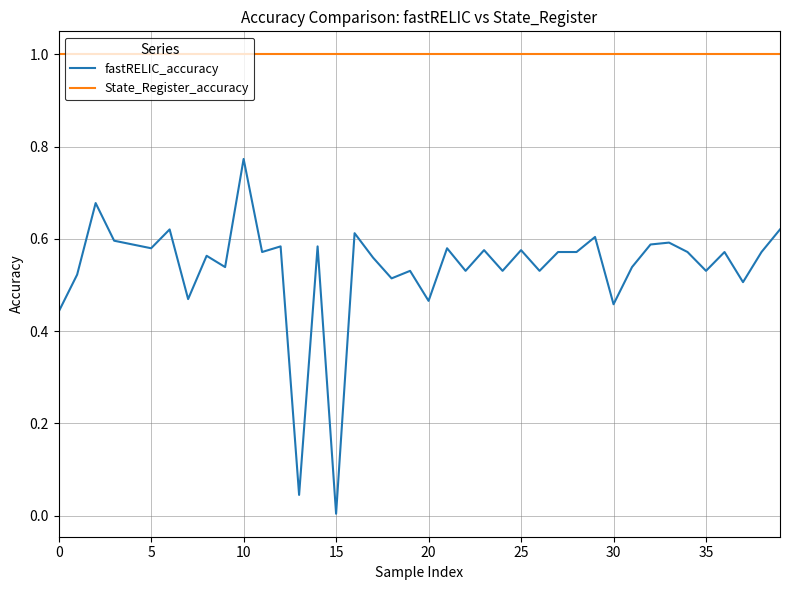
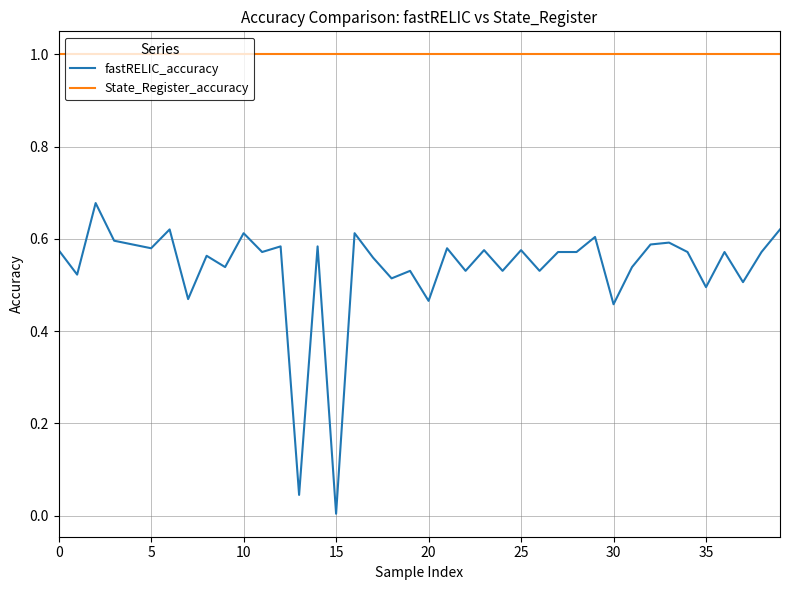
fastRELIC_accuracy, 0: 0.44 -> 0.58
fastRELIC_accuracy, 10: 0.77 -> 0.61
fastRELIC_accuracy, 35: 0.53 -> 0.50
